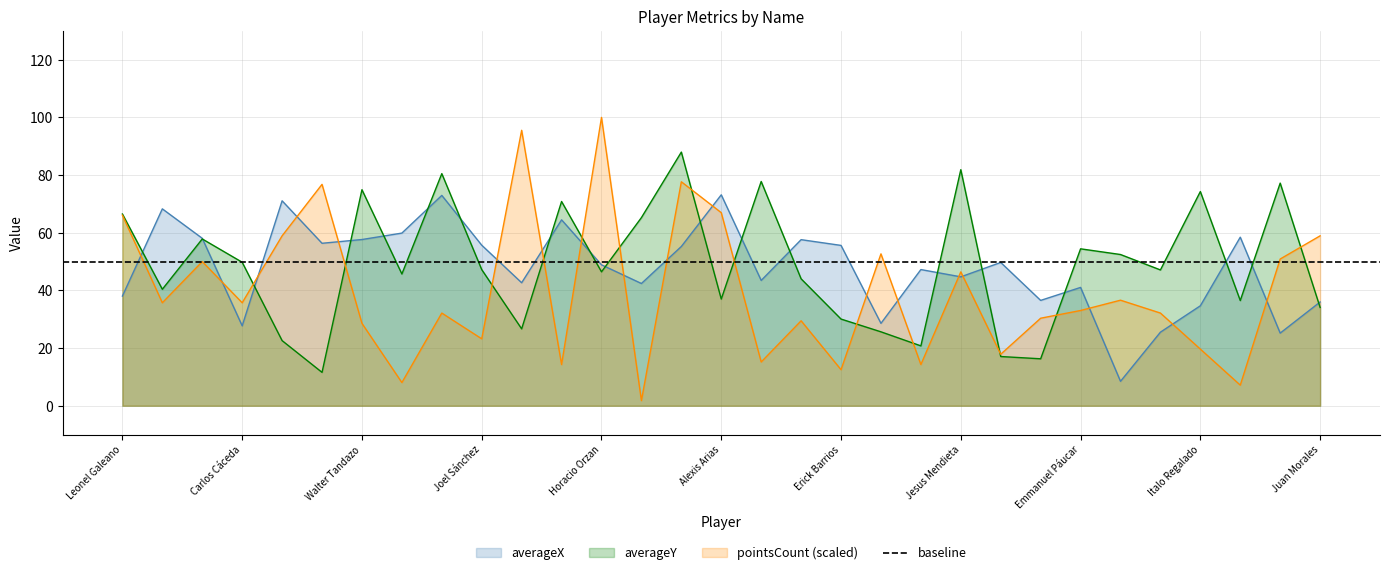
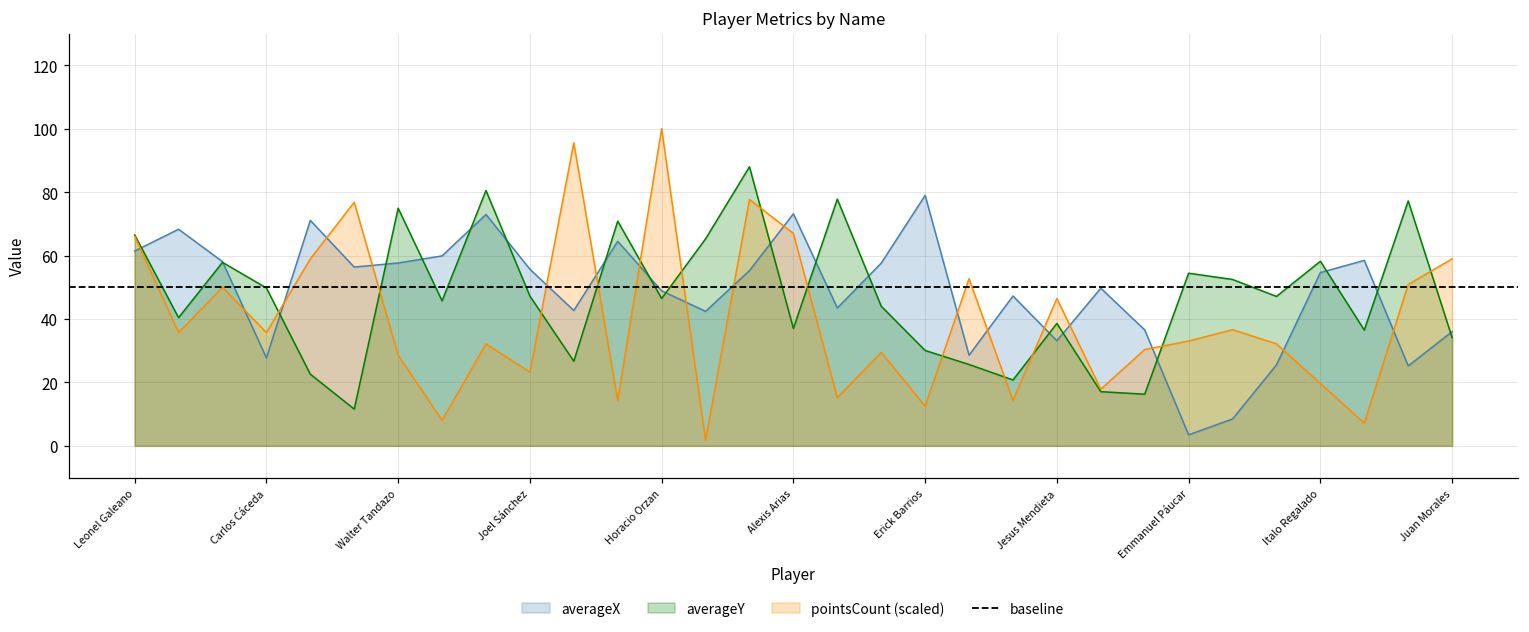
averageX, Leonel Galeano: 38 -> 61
averageX, Erick Barrios: 56 -> 79
averageX, Jesus Mendieta: 45 -> 33
averageY, Jesus Mendieta: 82 -> 39
averageX, Emmanuel Páucar: 41 -> 3
averageX, Italo Regalado: 35 -> 55
averageY, Italo Regalado: 74 -> 58
